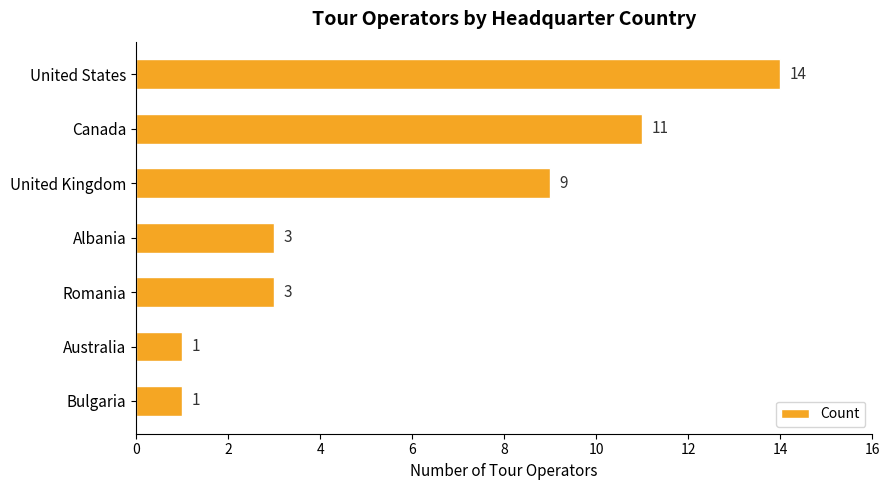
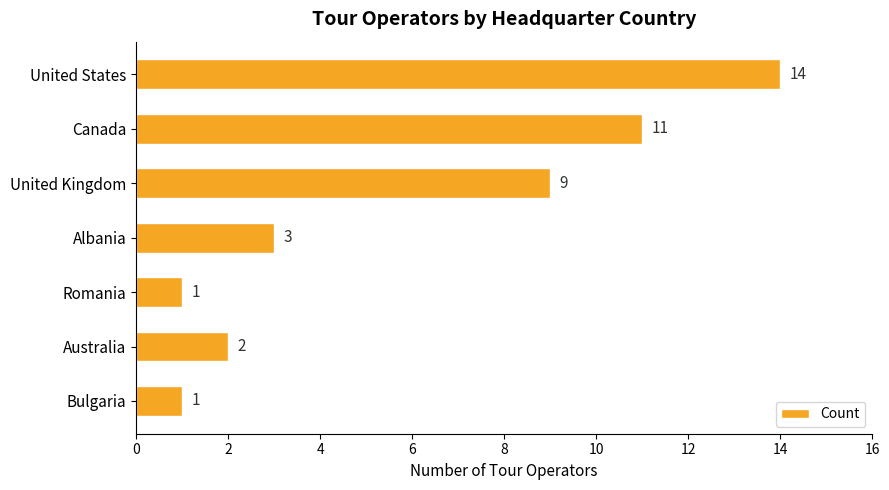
Romania: 3 -> 1
Australia: 1 -> 2
